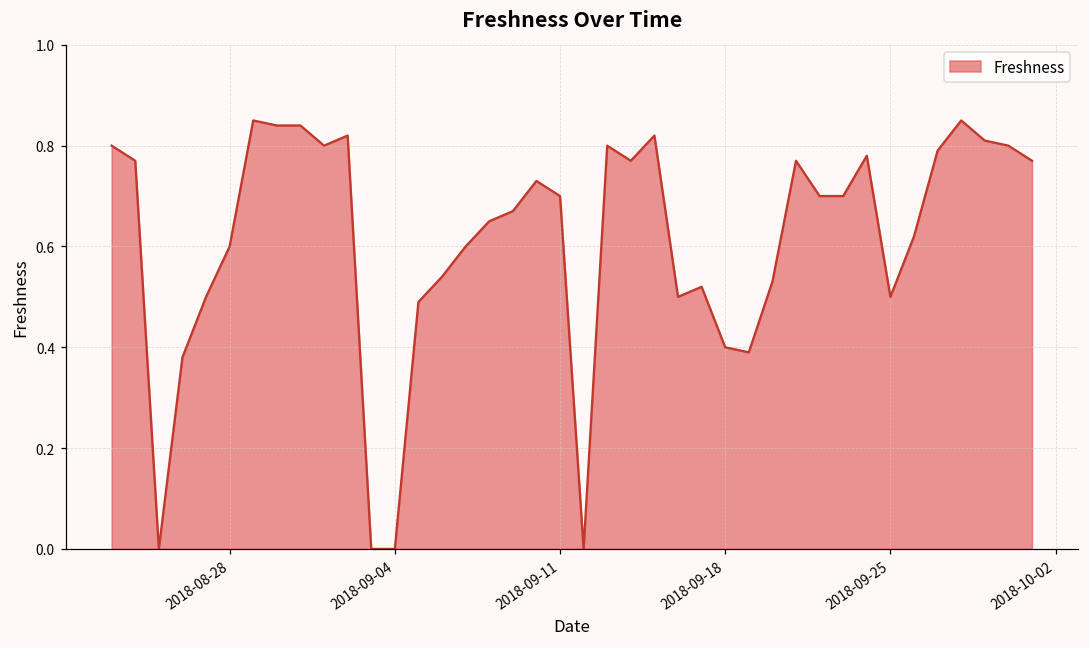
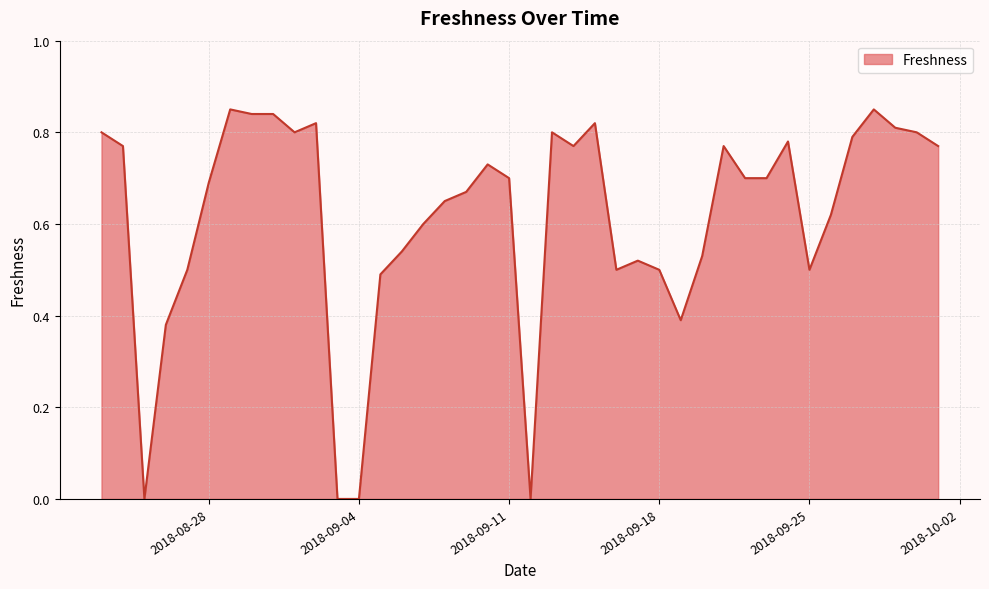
2018-08-28: 0.60 -> 0.69
2018-09-18: 0.4 -> 0.5
